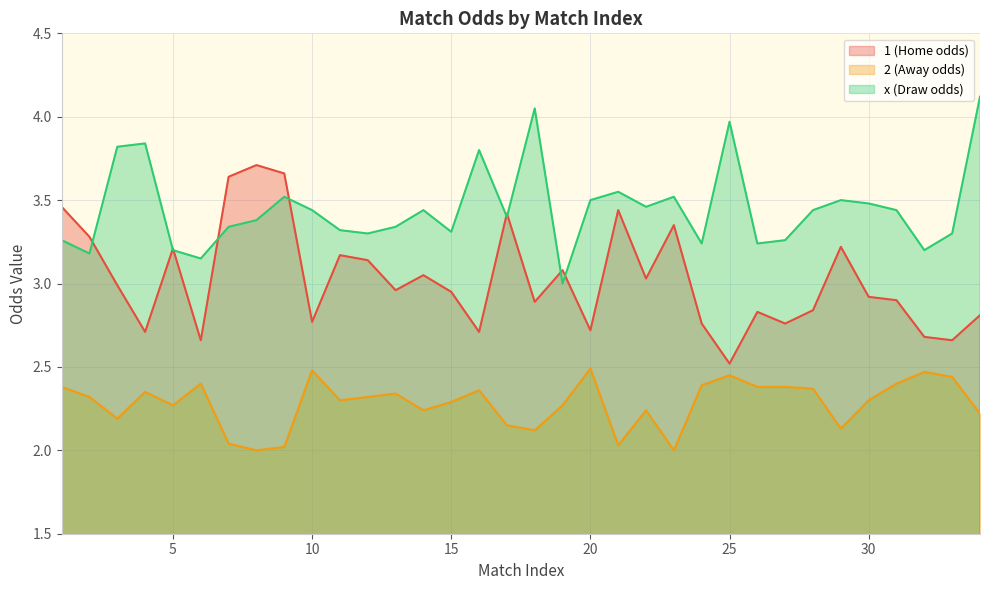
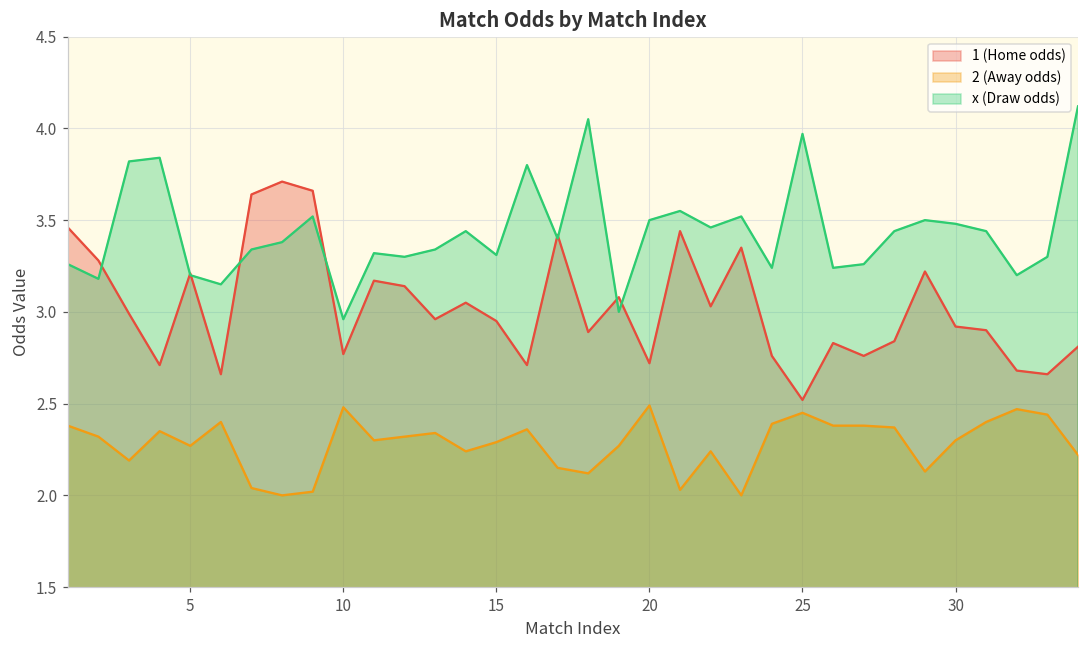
x (Draw odds), 10: 3.44 -> 2.96
